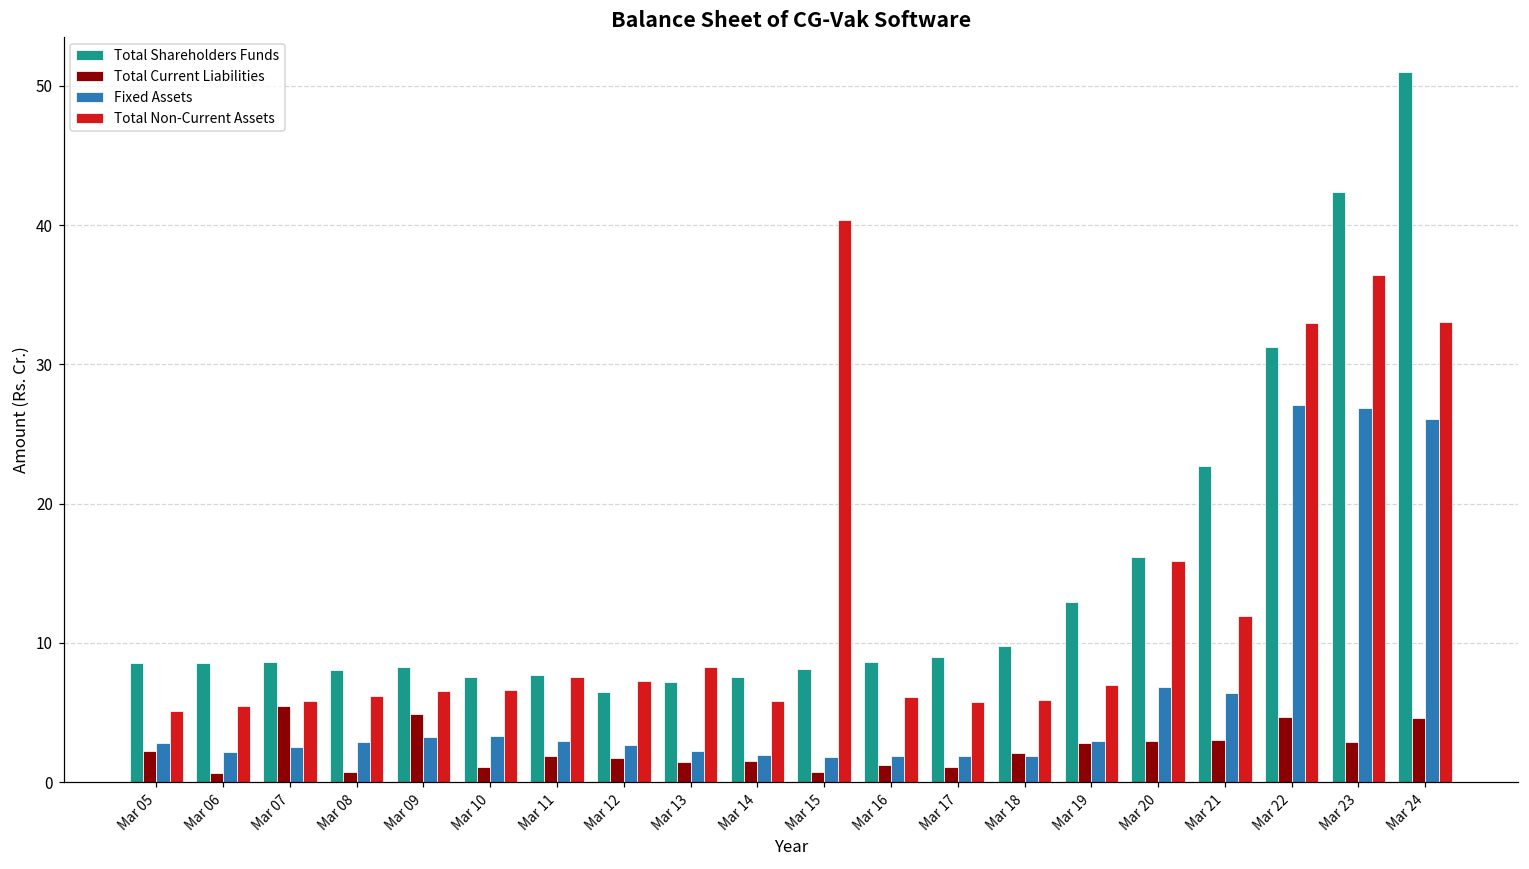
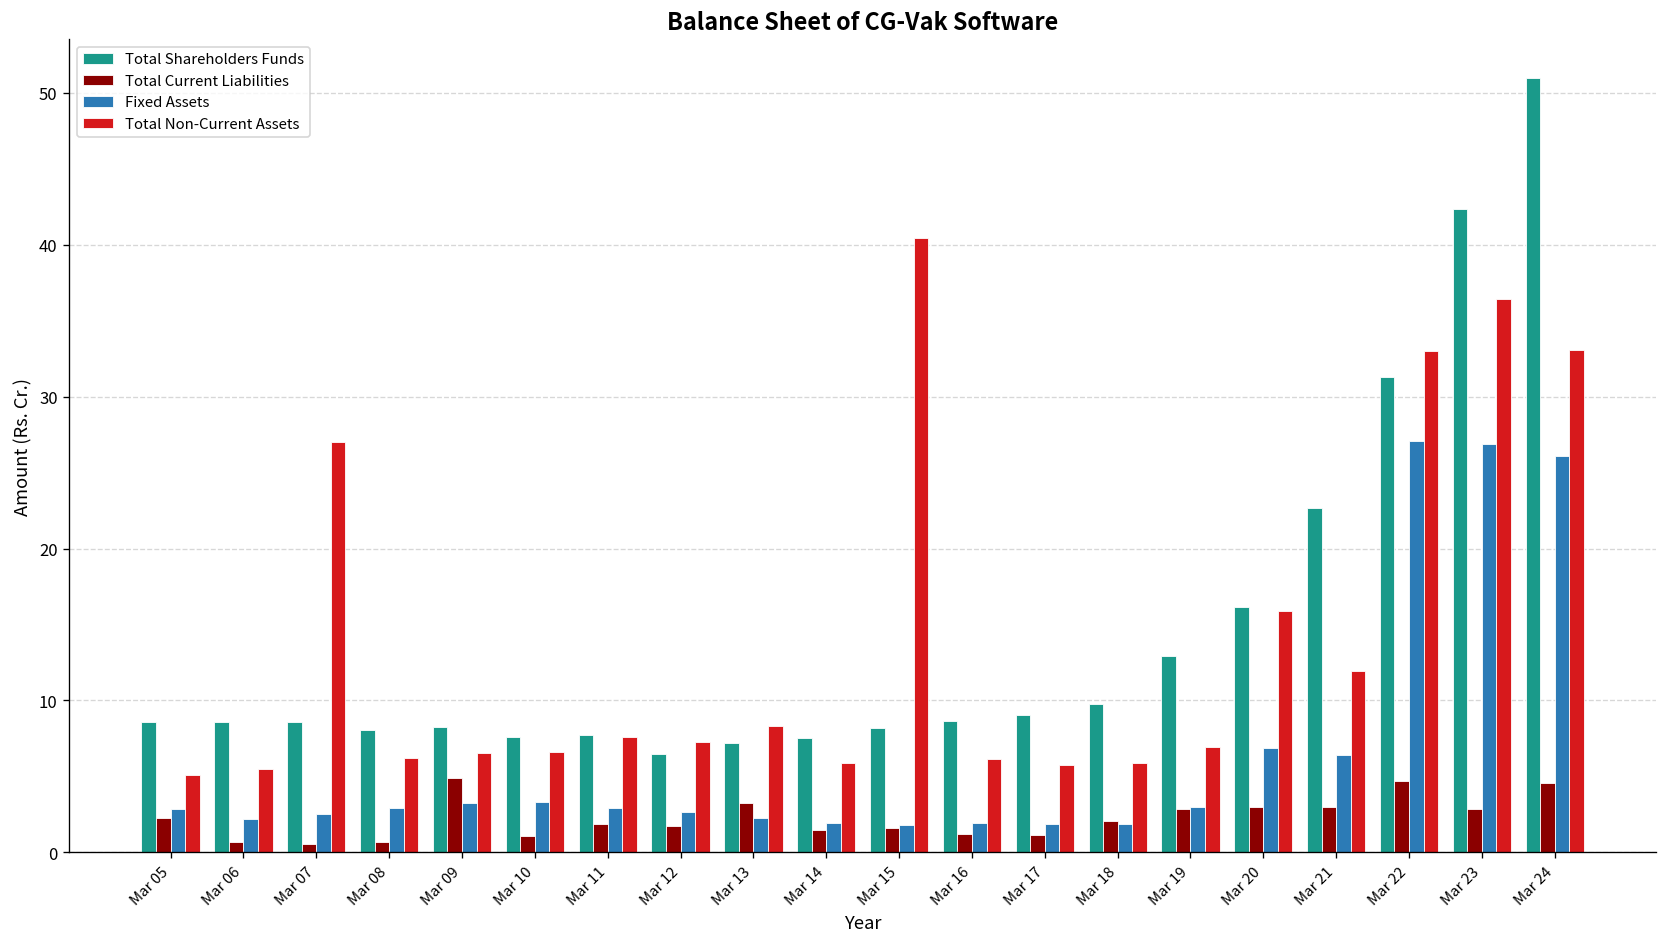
Total Current Liabilities, Mar 07: 5.5 -> 0.5
Total Non-Current Assets, Mar 07: 5.8 -> 27.0
Total Current Liabilities, Mar 13: 1.5 -> 3.2
Total Current Liabilities, Mar 15: 0.8 -> 1.6
